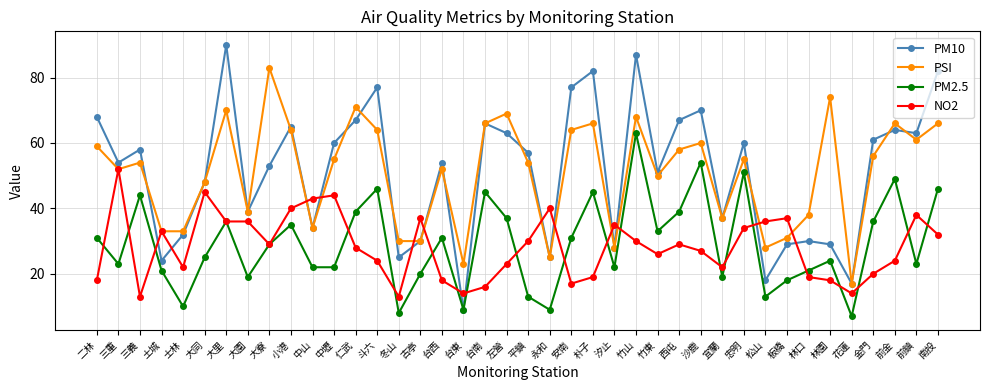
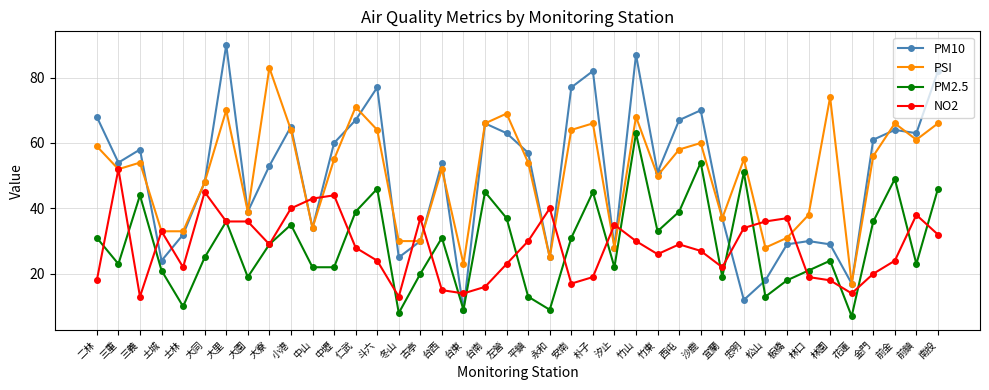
NO2, 台西: 18 -> 15
PM10, 忠明: 60 -> 12
